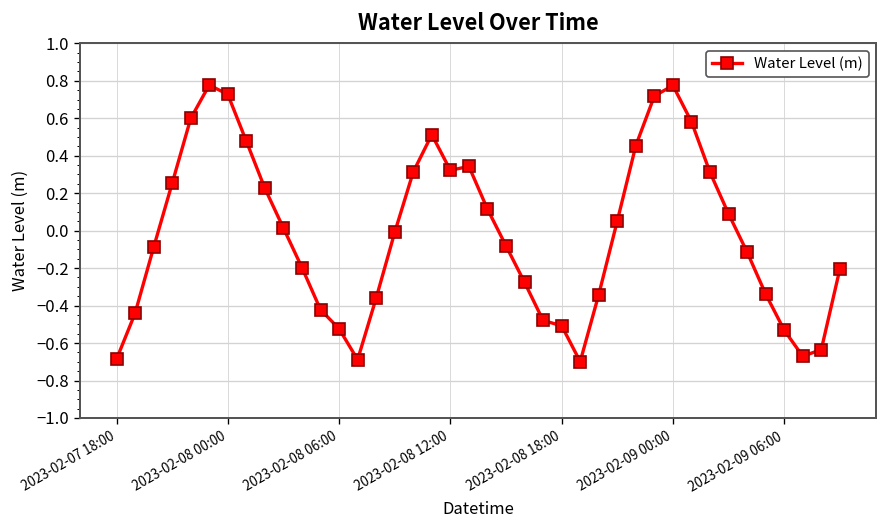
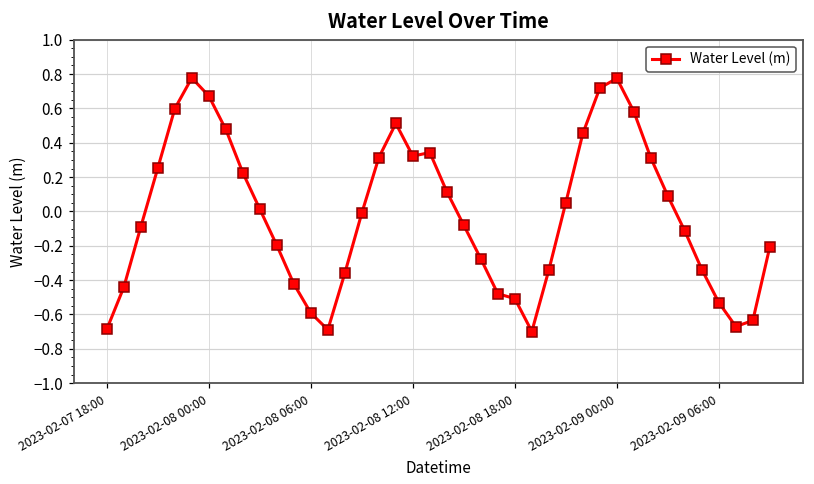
2023-02-08 00:00: 0.73 -> 0.67
2023-02-08 06:00: -0.52 -> -0.59
